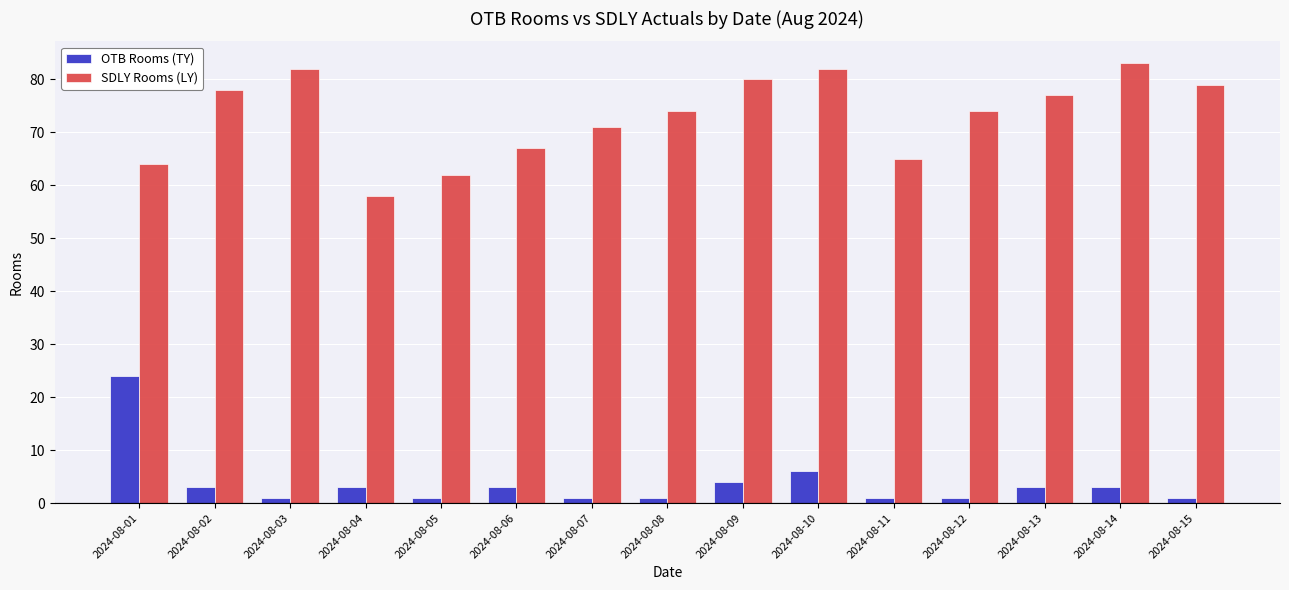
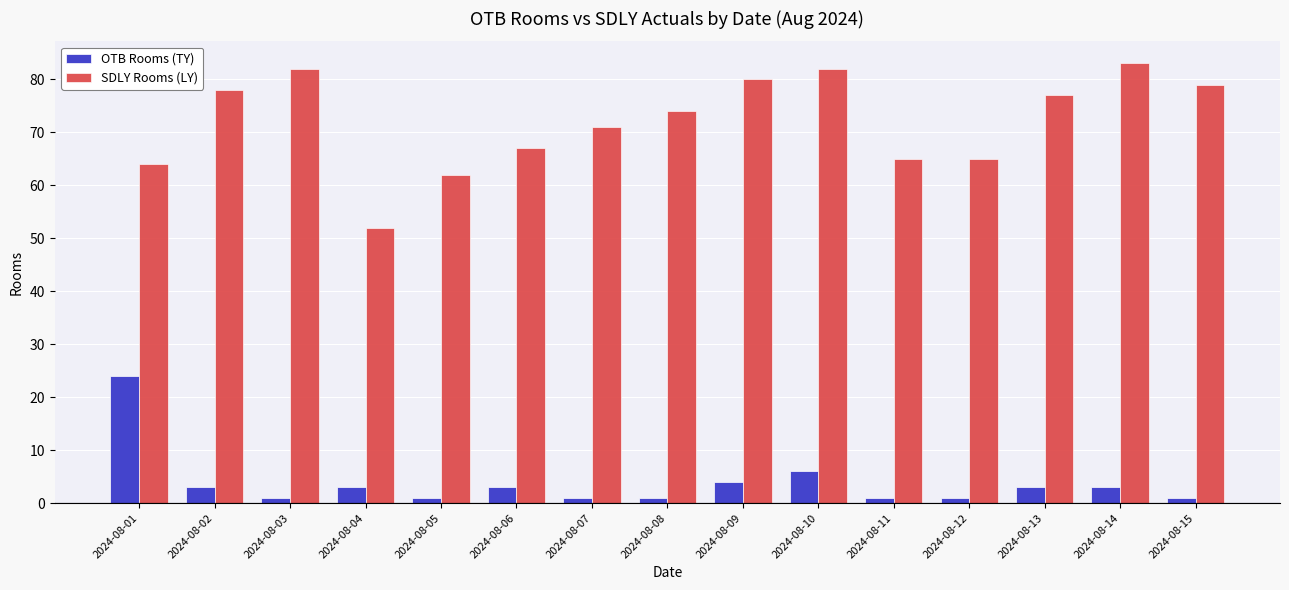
SDLY Rooms (LY), 2024-08-04: 58 -> 52
SDLY Rooms (LY), 2024-08-12: 74 -> 65
